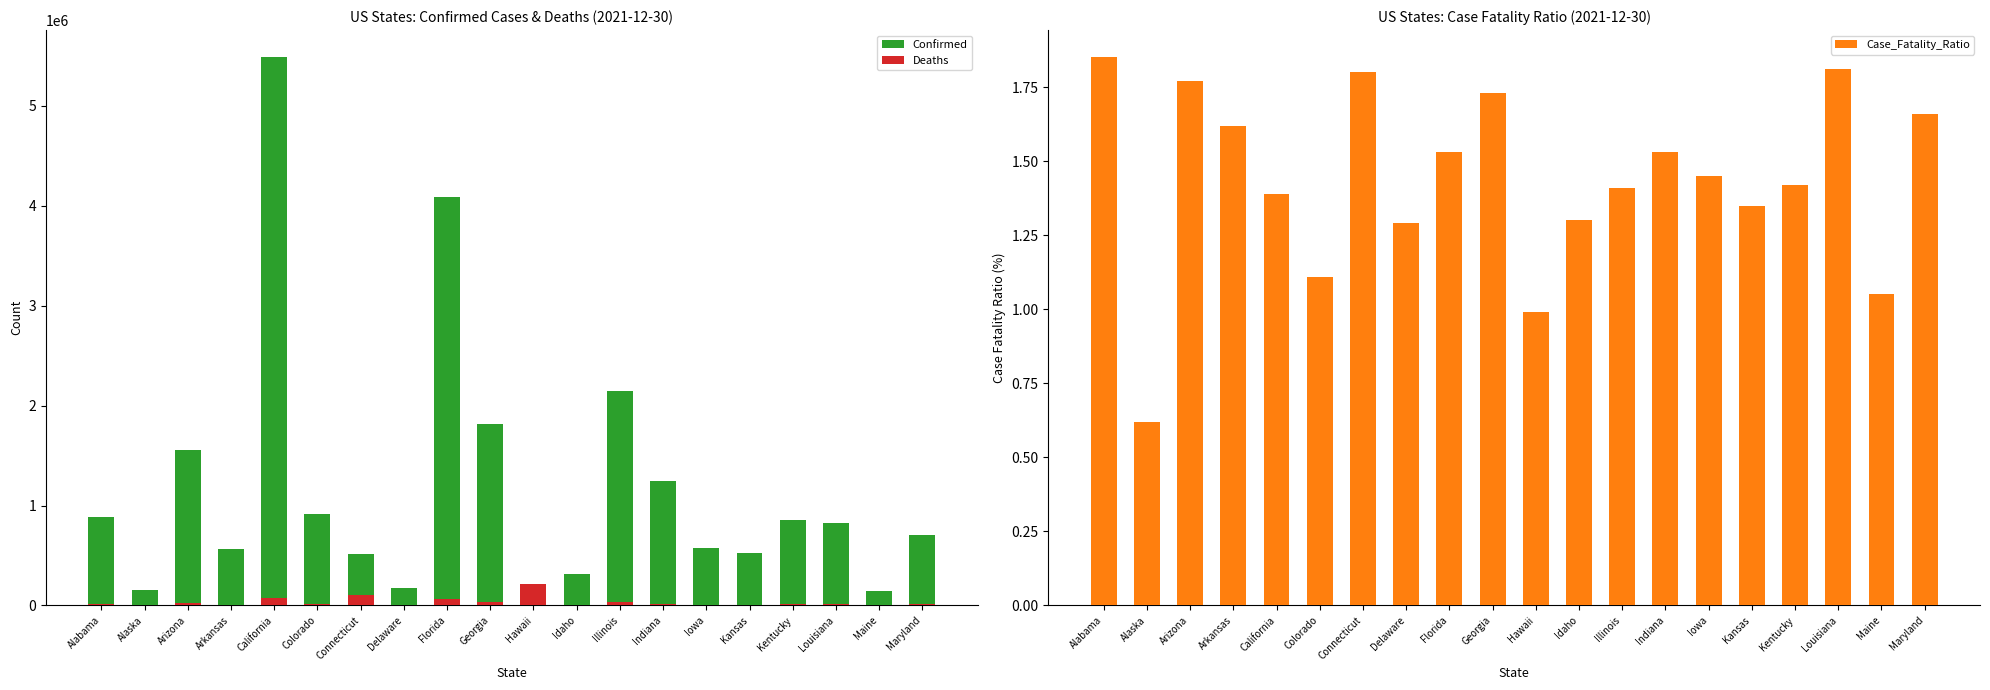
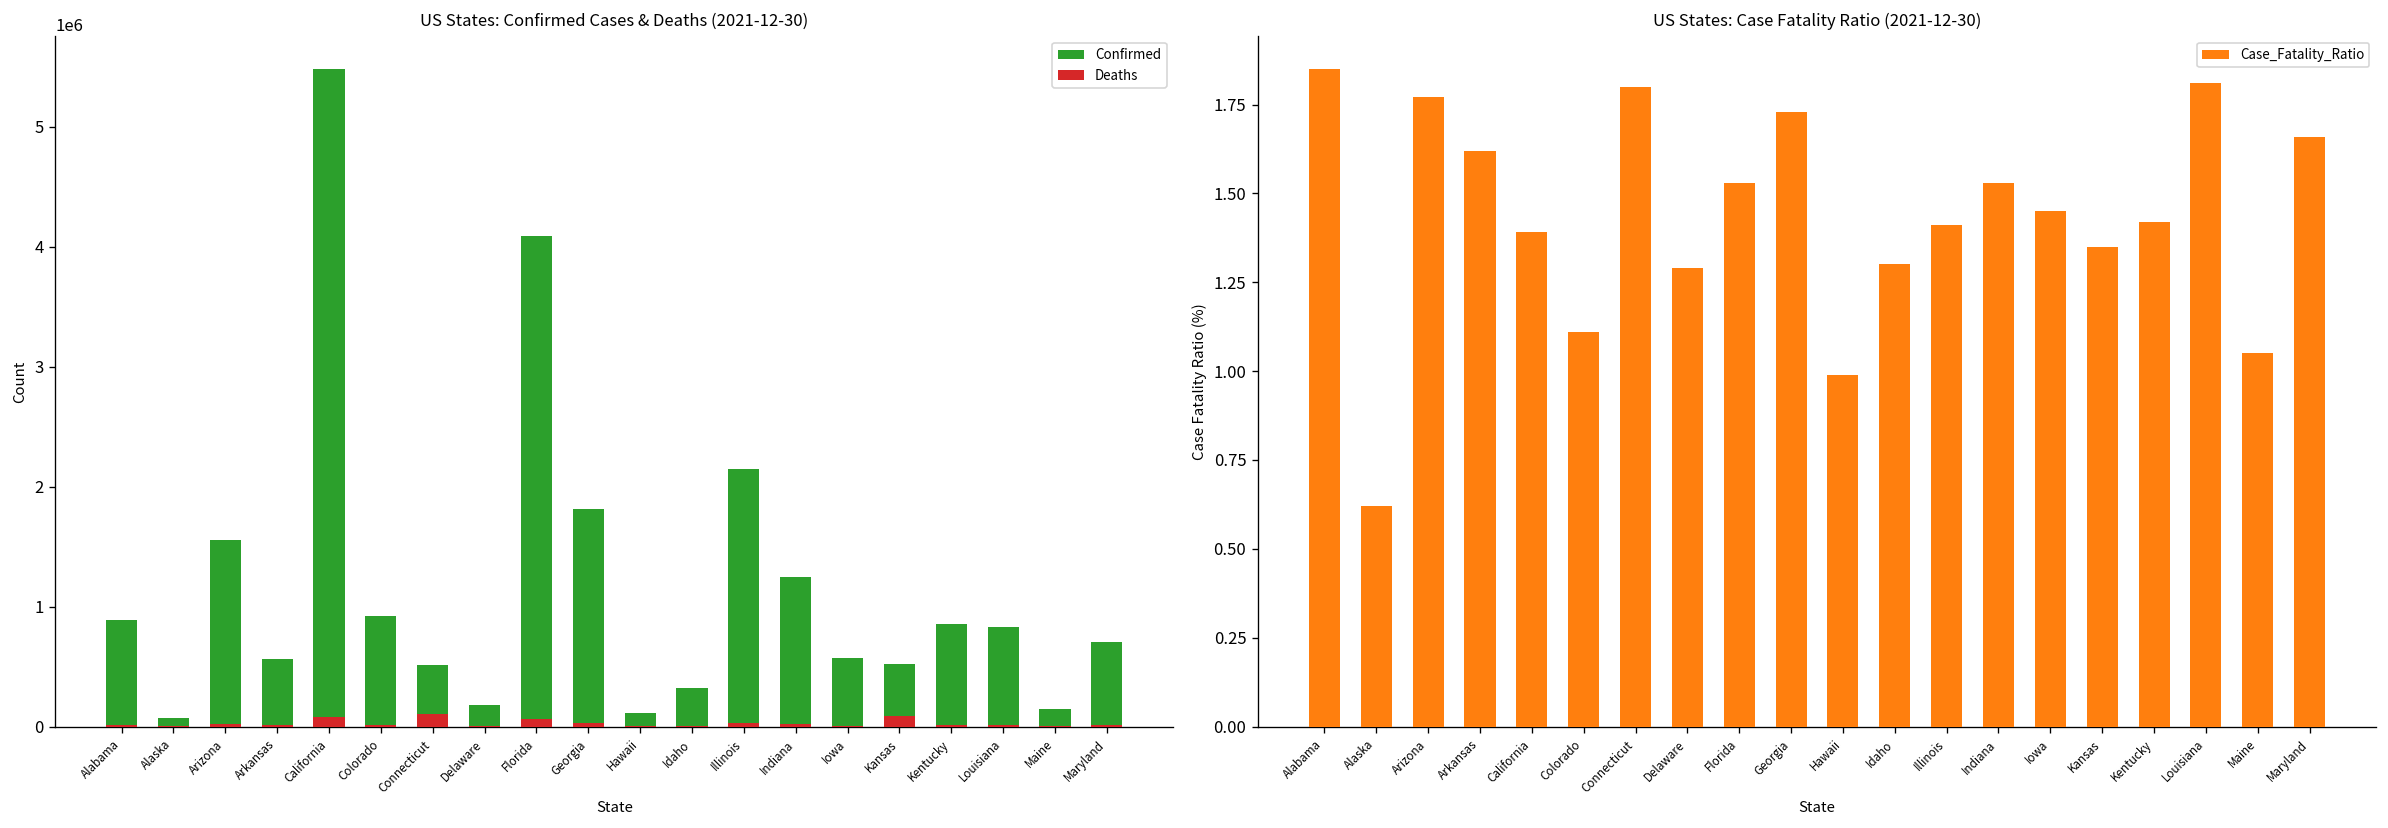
US States: Confirmed Cases & Deaths (2021-12-30), Confirmed, Alaska: 200000 -> 100000
US States: Confirmed Cases & Deaths (2021-12-30), Deaths, Hawaii: 200000 -> 0
US States: Confirmed Cases & Deaths (2021-12-30), Deaths, Kansas: 0 -> 100000
